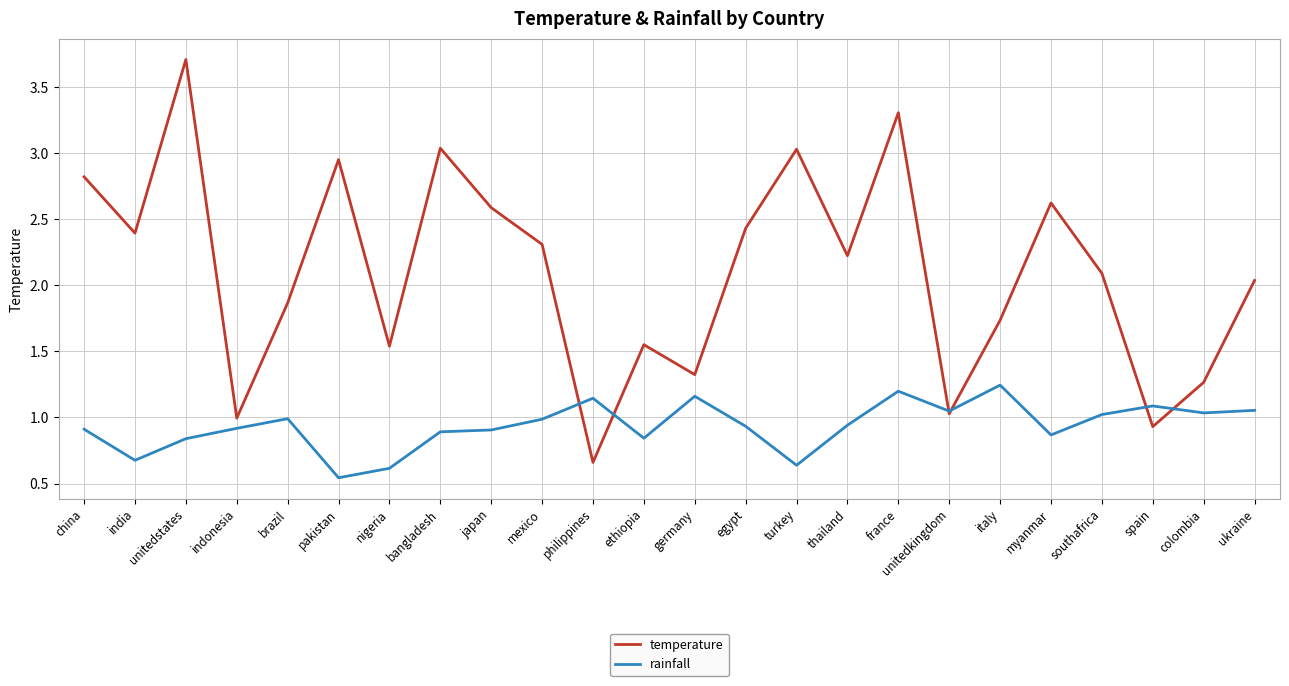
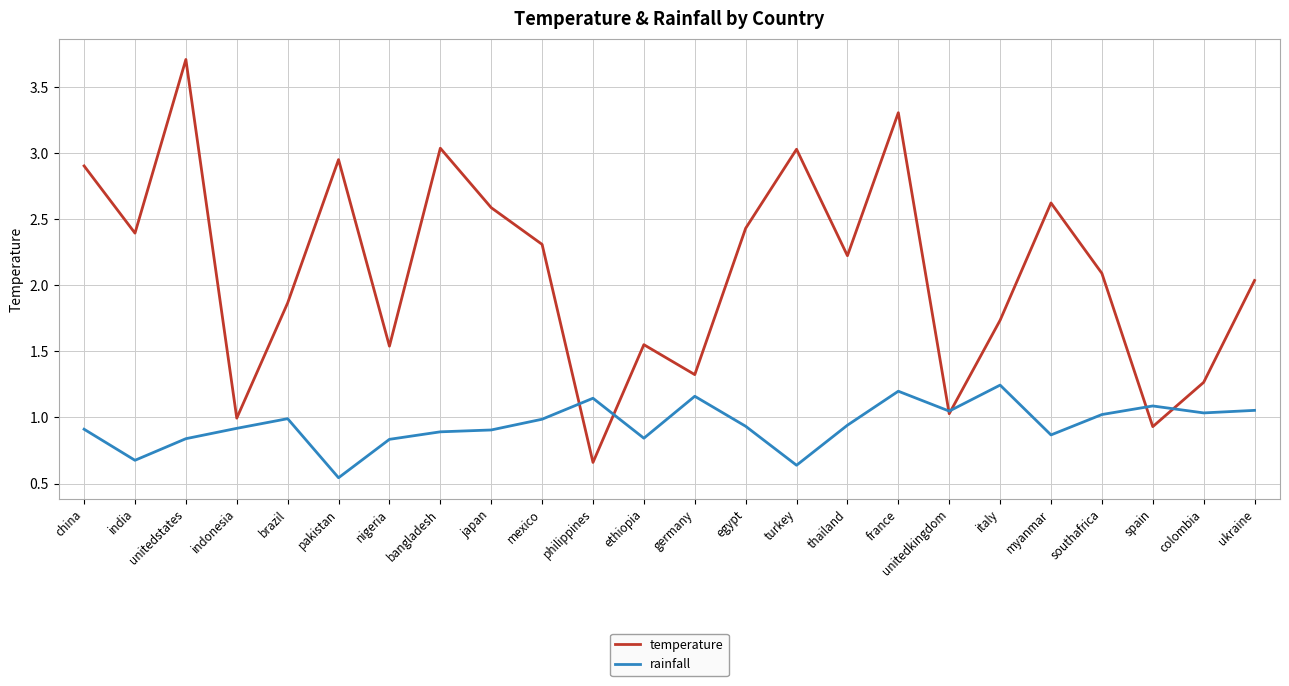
temperature, china: 2.82 -> 2.90
rainfall, nigeria: 0.62 -> 0.83
